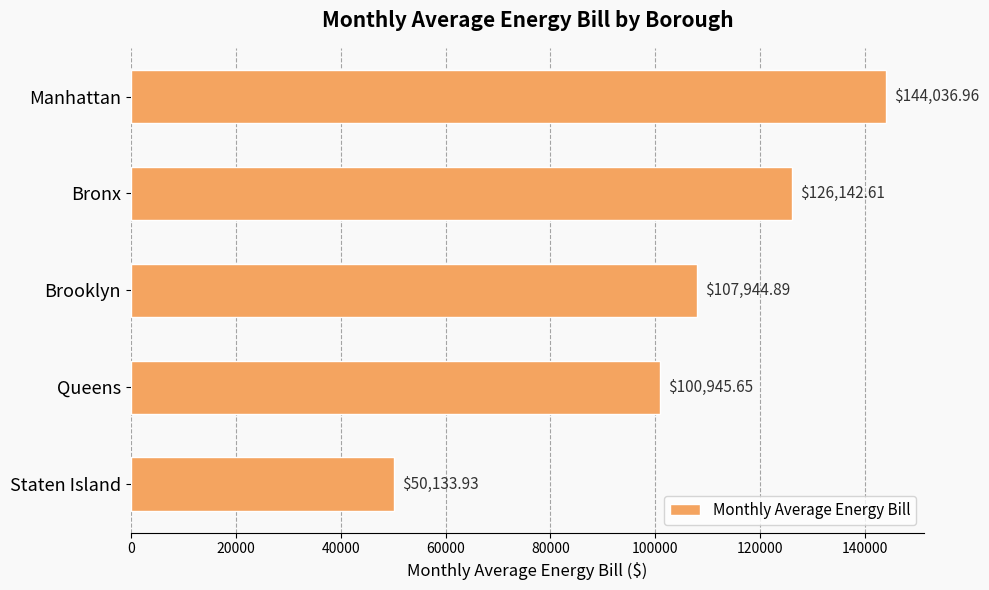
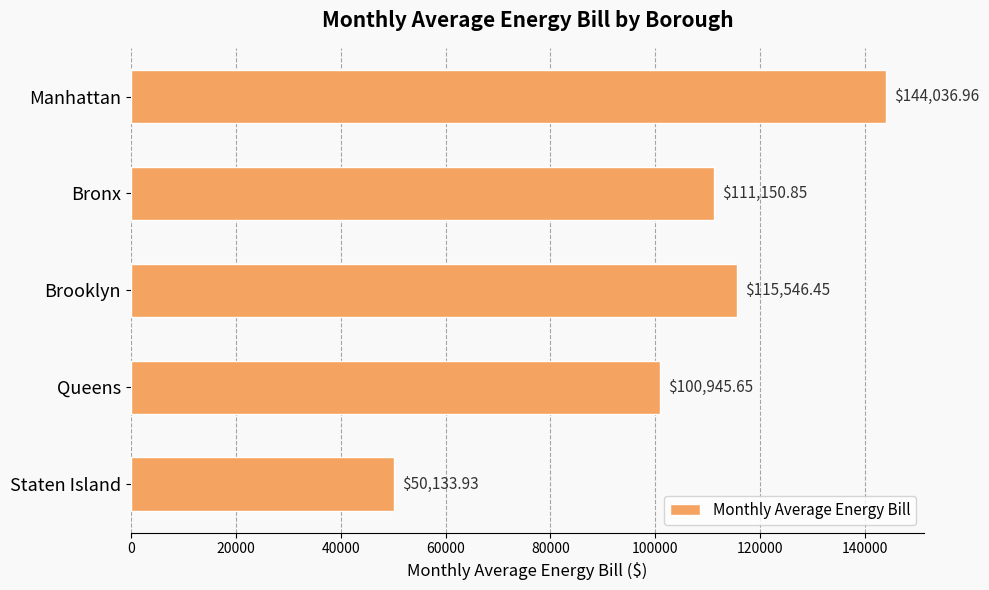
Bronx: $126,142.61 -> $111,150.85
Brooklyn: $107,944.89 -> $115,546.45
